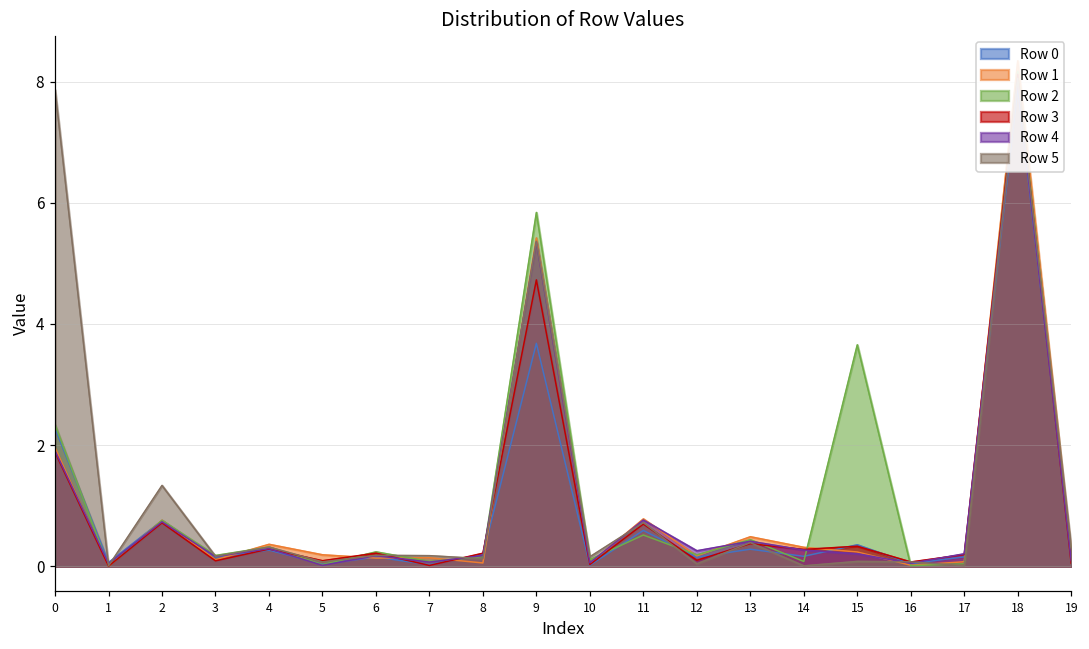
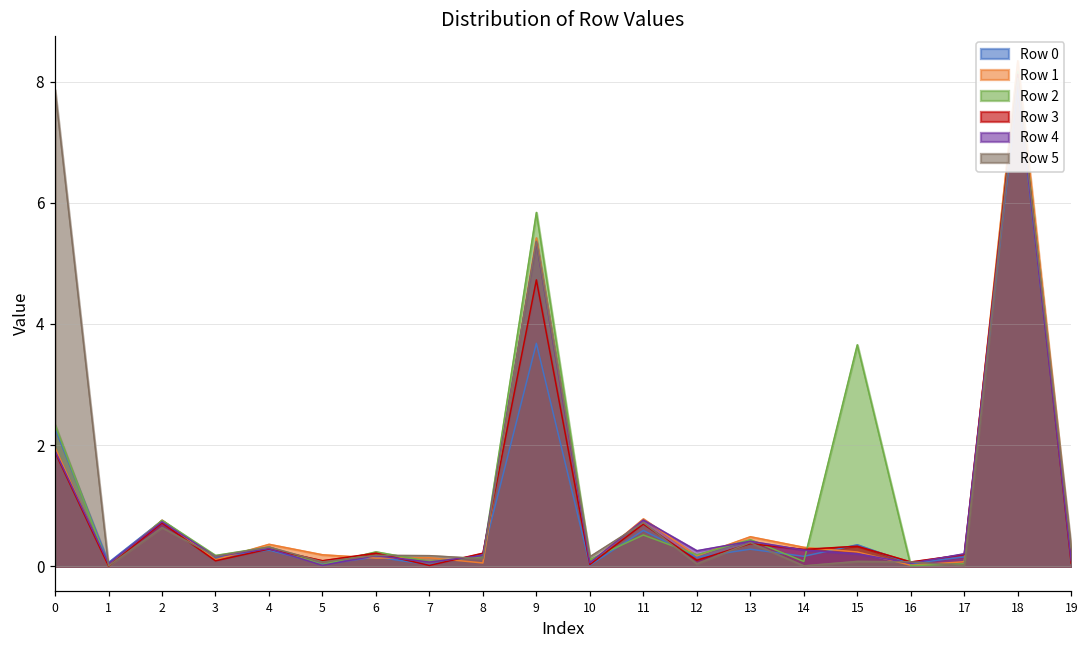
Row 5, 2: 1.3 -> 0.6
